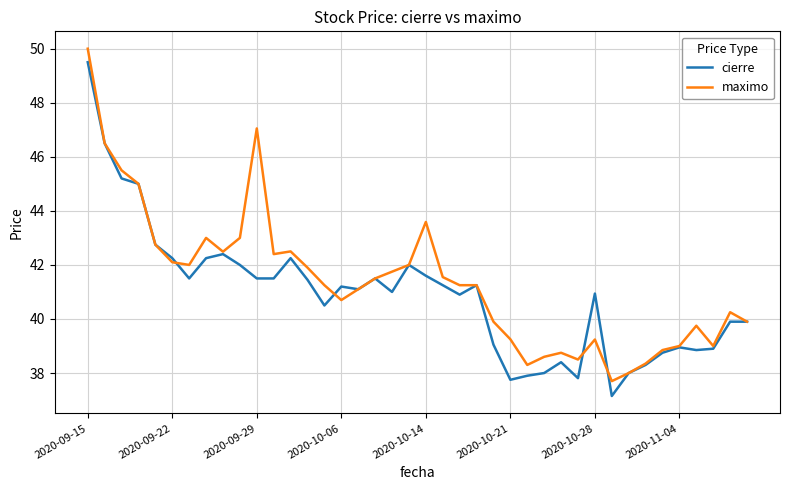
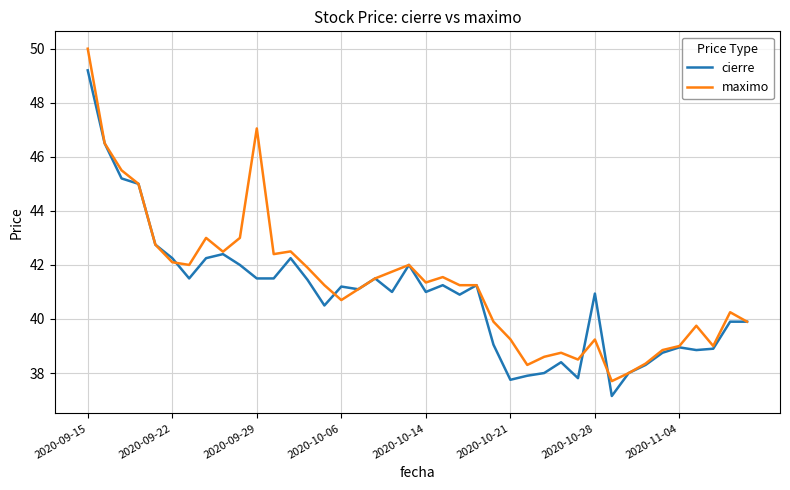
cierre, 2020-09-15: 49.5 -> 49.2
cierre, 2020-10-14: 41.6 -> 41.0
maximo, 2020-10-14: 43.6 -> 41.4
